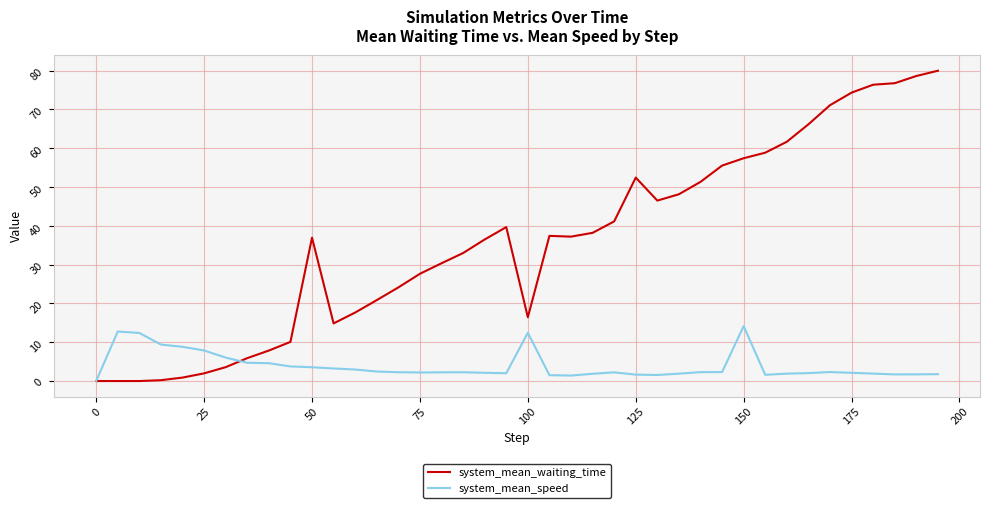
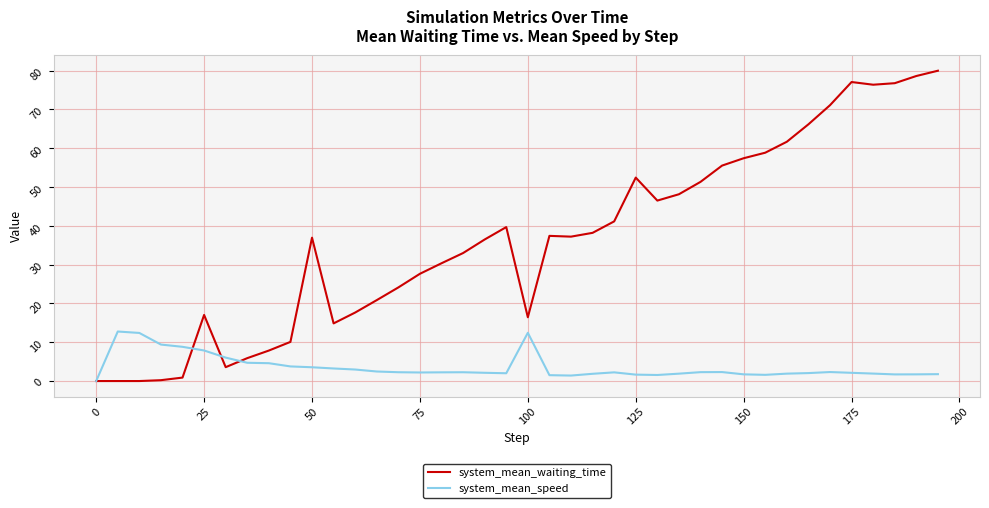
system_mean_waiting_time, 25: 2 -> 17
system_mean_speed, 150: 14 -> 2
system_mean_waiting_time, 175: 74 -> 77
